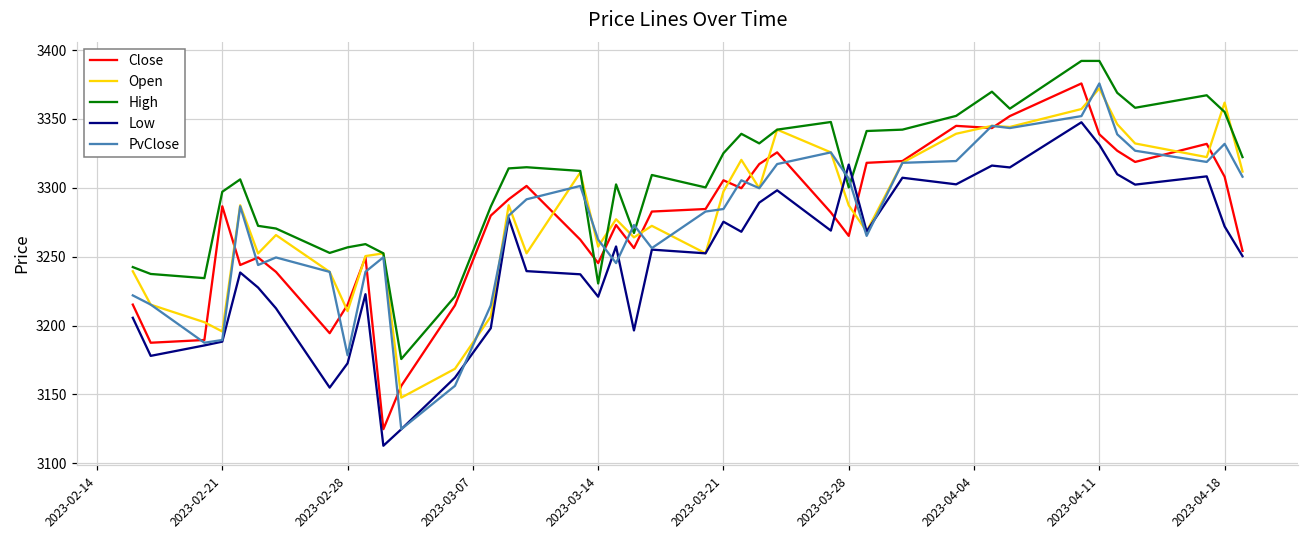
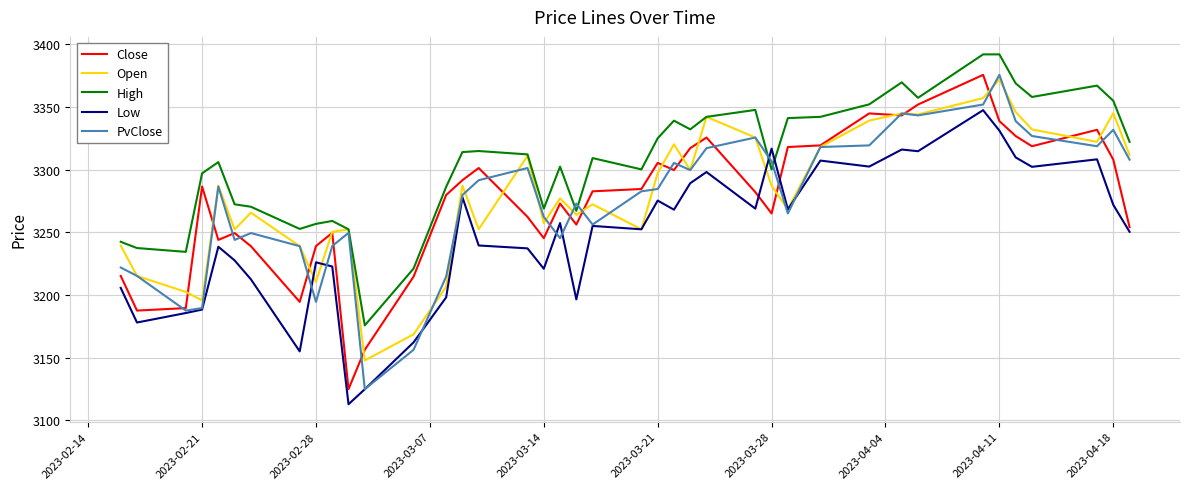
Close, 2023-02-28: 3215 -> 3239
Low, 2023-02-28: 3173 -> 3226
PvClose, 2023-02-28: 3178 -> 3194
High, 2023-03-14: 3231 -> 3269
Open, 2023-04-18: 3362 -> 3345
